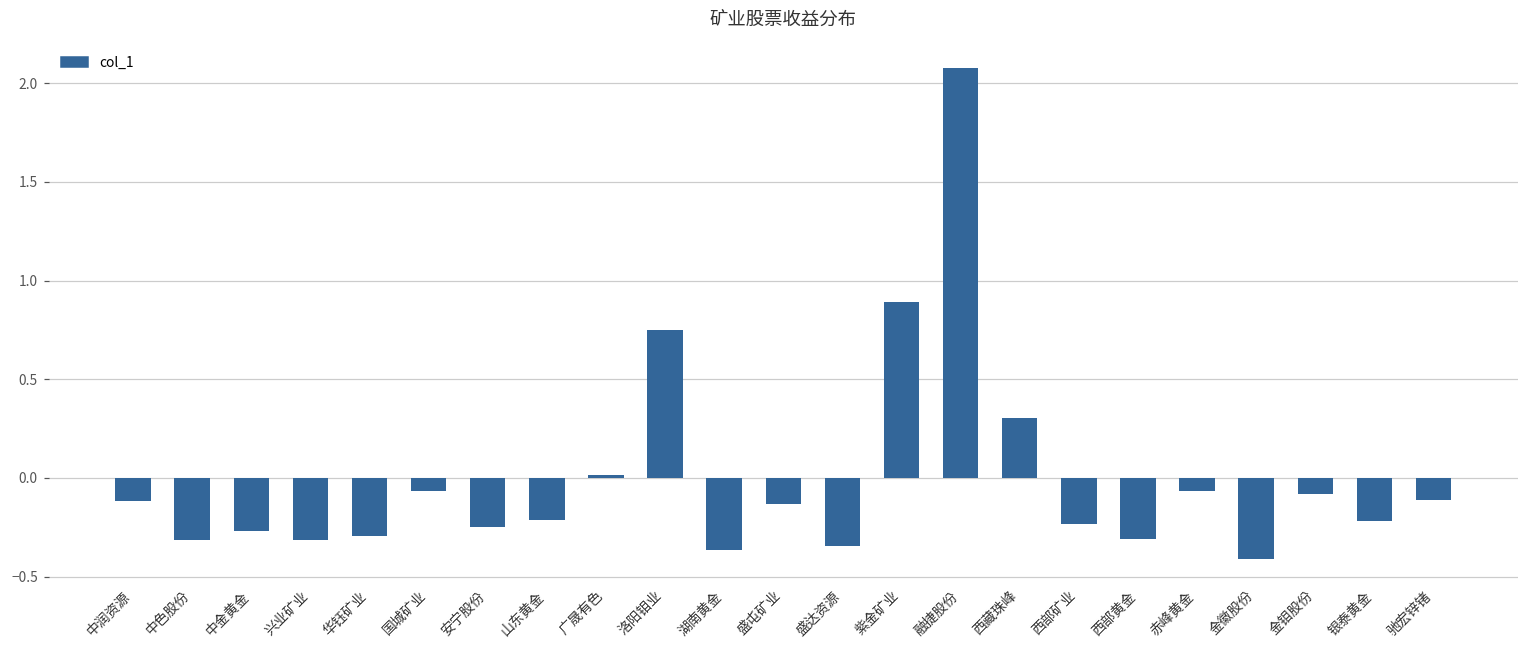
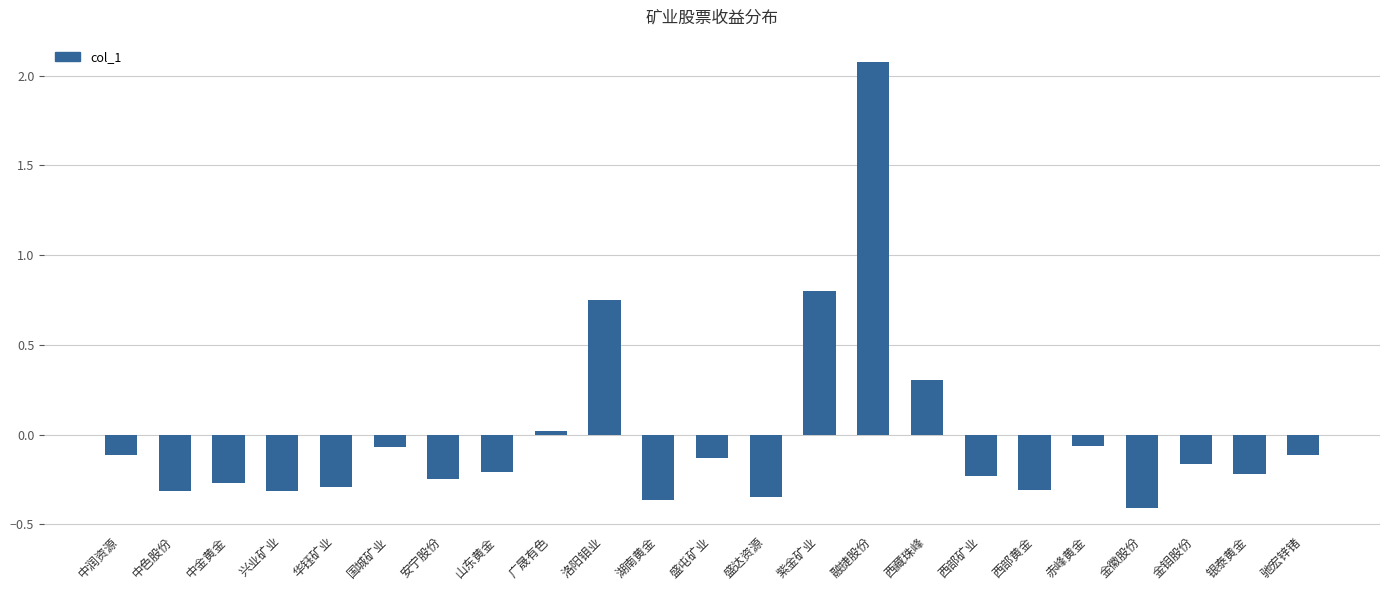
紫金矿业: 0.89 -> 0.80
金钼股份: -0.08 -> -0.17
